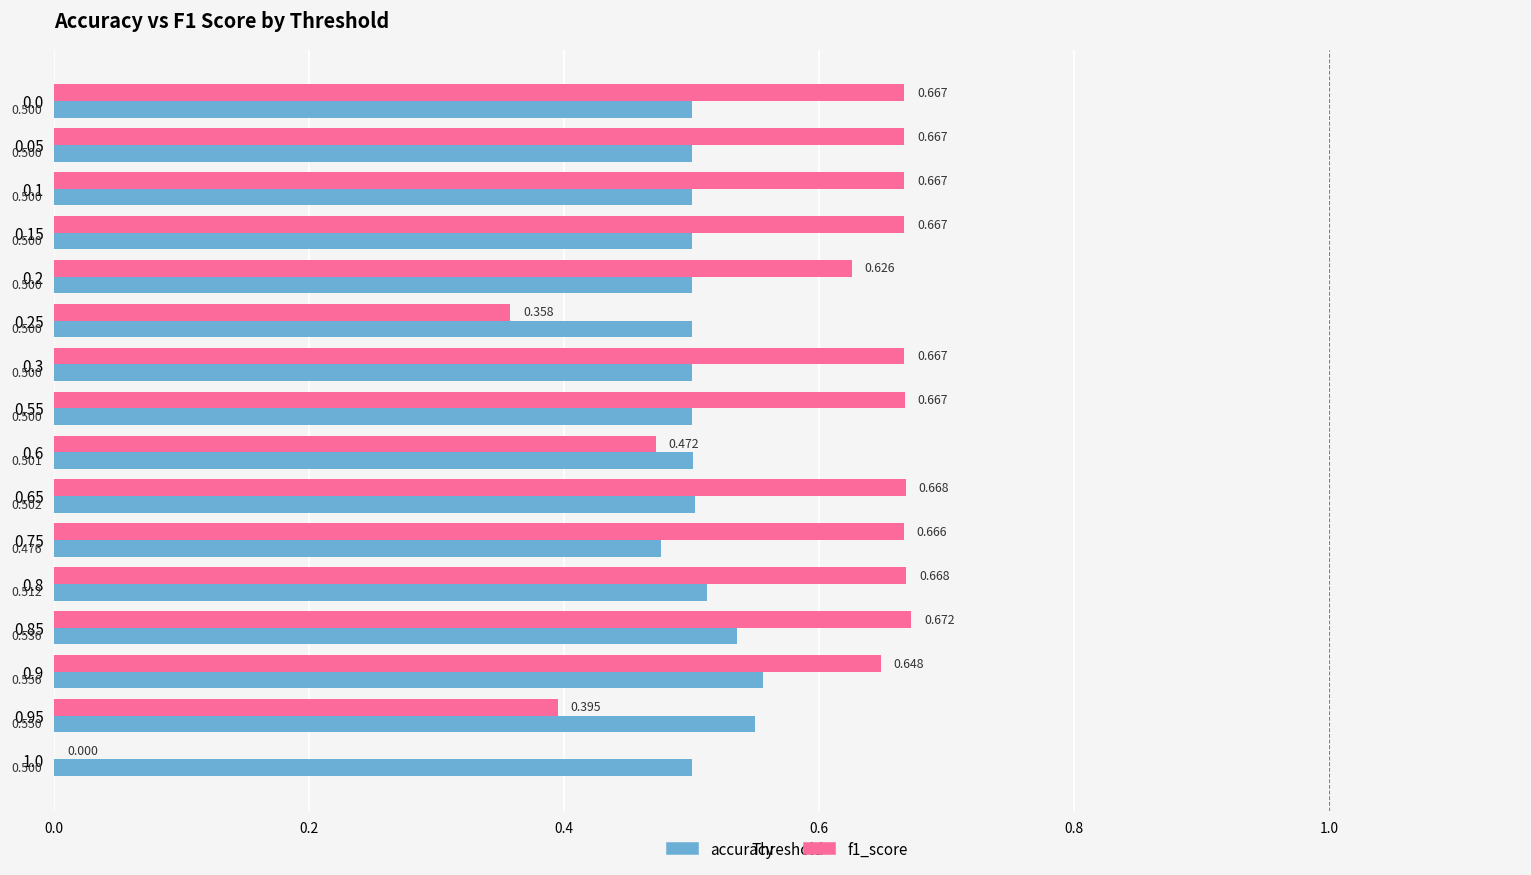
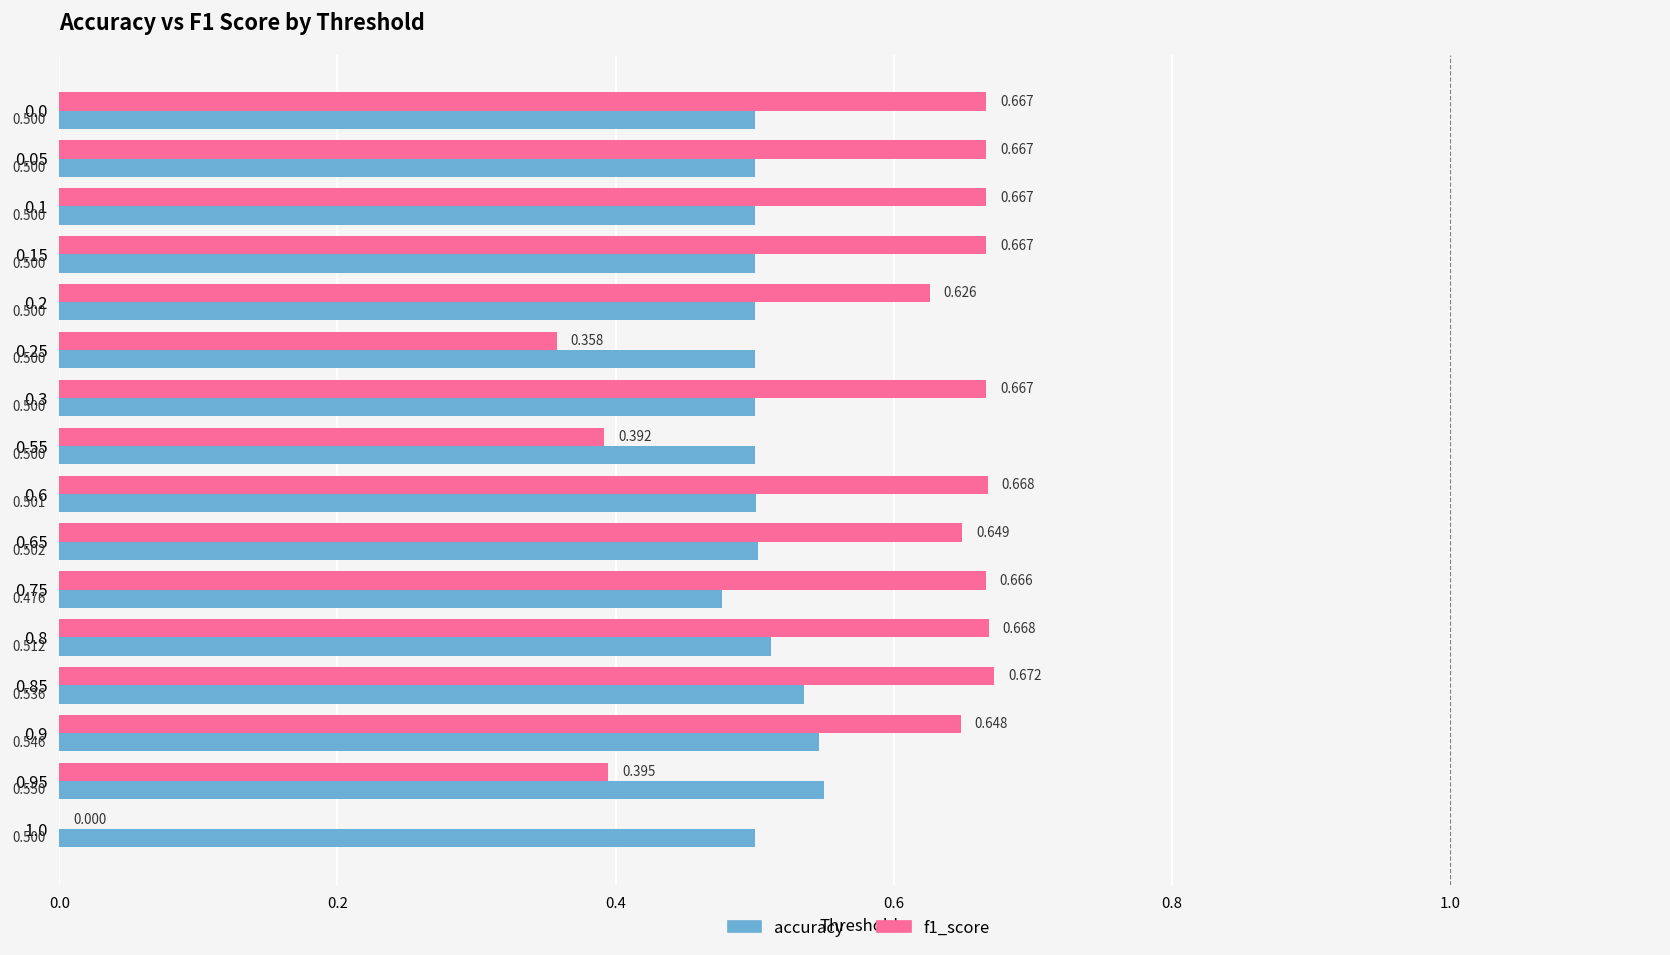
f1_score, 0.55: 0.667 -> 0.392
f1_score, 0.6: 0.472 -> 0.668
f1_score, 0.65: 0.668 -> 0.649
accuracy, 0.9: 0.556 -> 0.546
